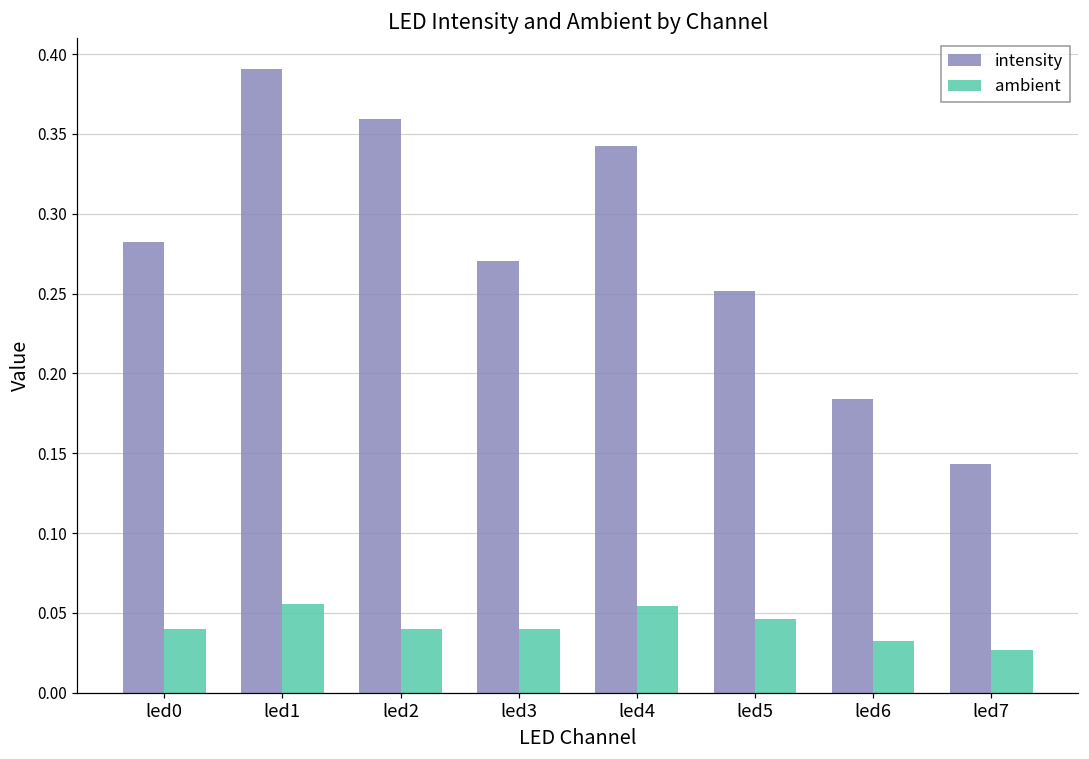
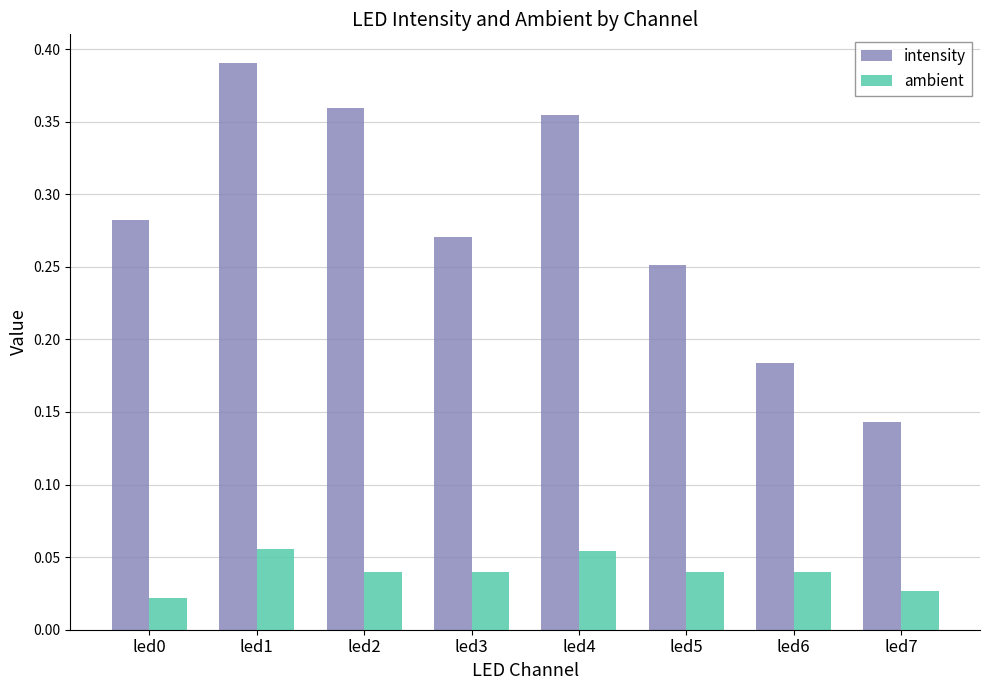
ambient, led0: 0.040 -> 0.022
intensity, led4: 0.342 -> 0.354
ambient, led5: 0.046 -> 0.040
ambient, led6: 0.033 -> 0.040
